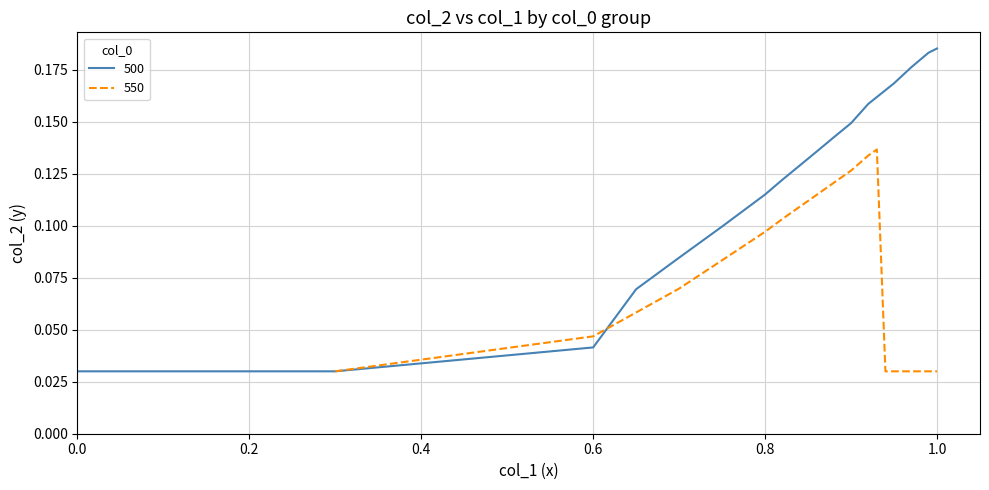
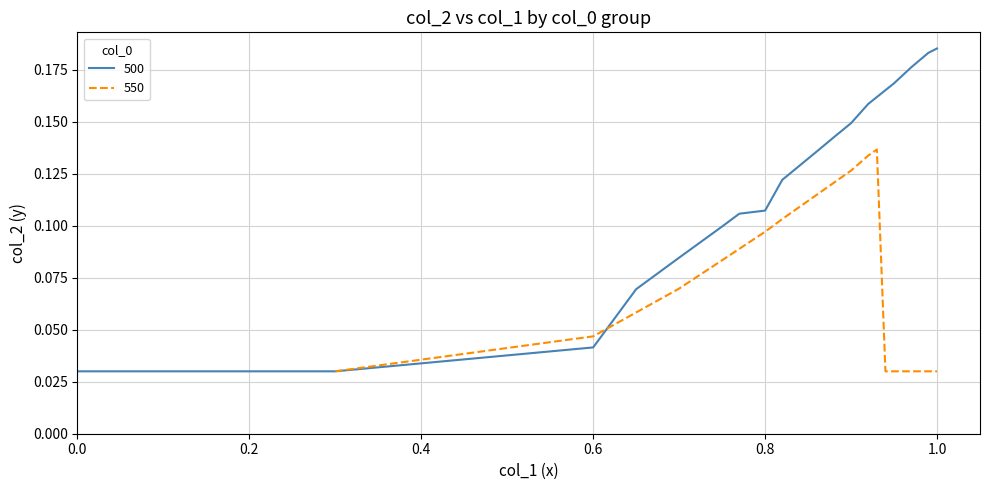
500, 0.8: 0.115 -> 0.107
